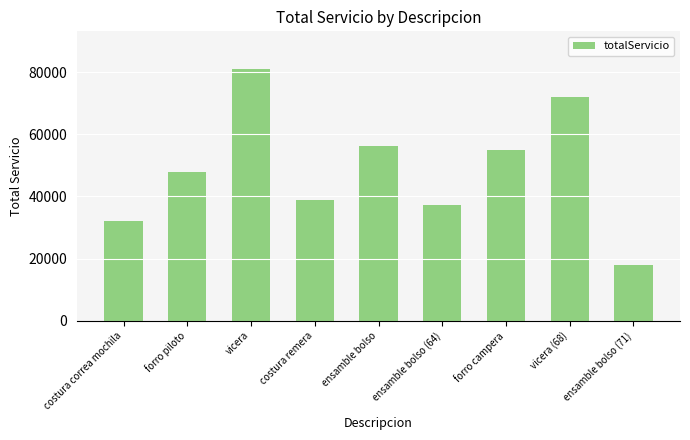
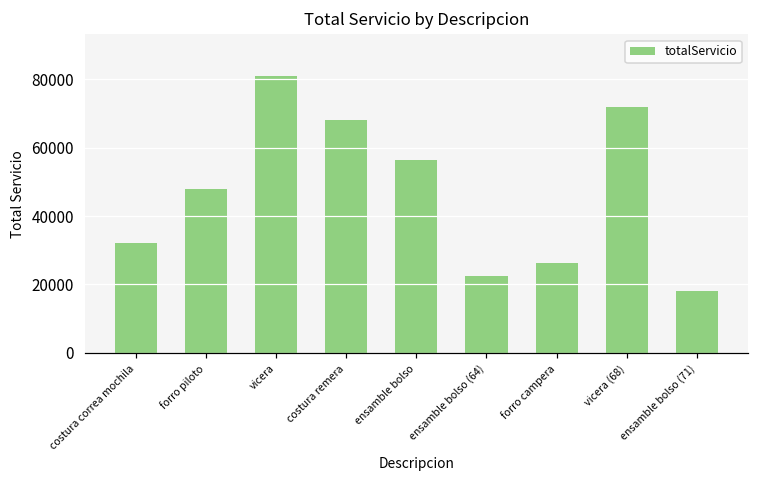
costura remera: 39000 -> 68000
ensamble bolso (64): 37000 -> 23000
forro campera: 55000 -> 26000
